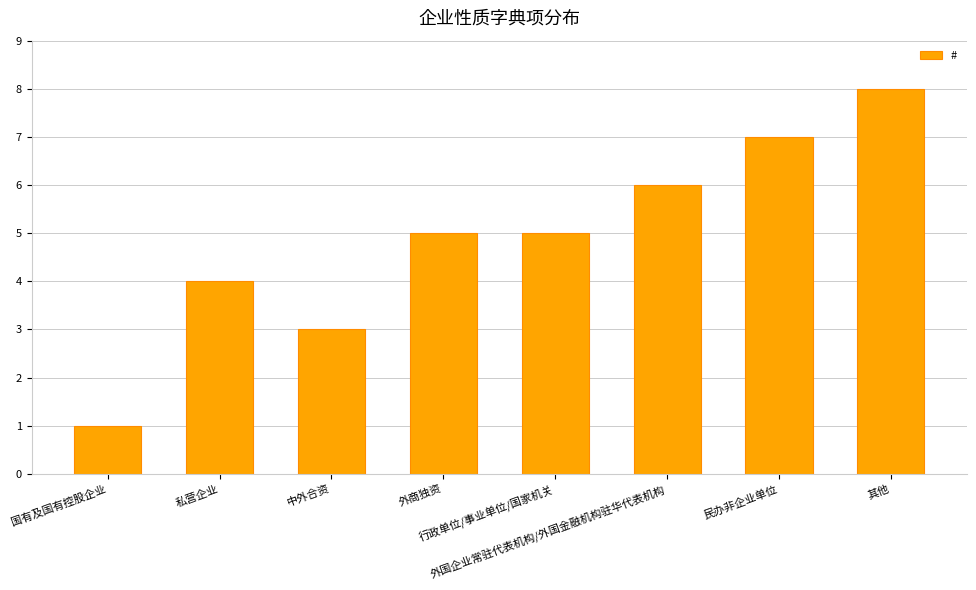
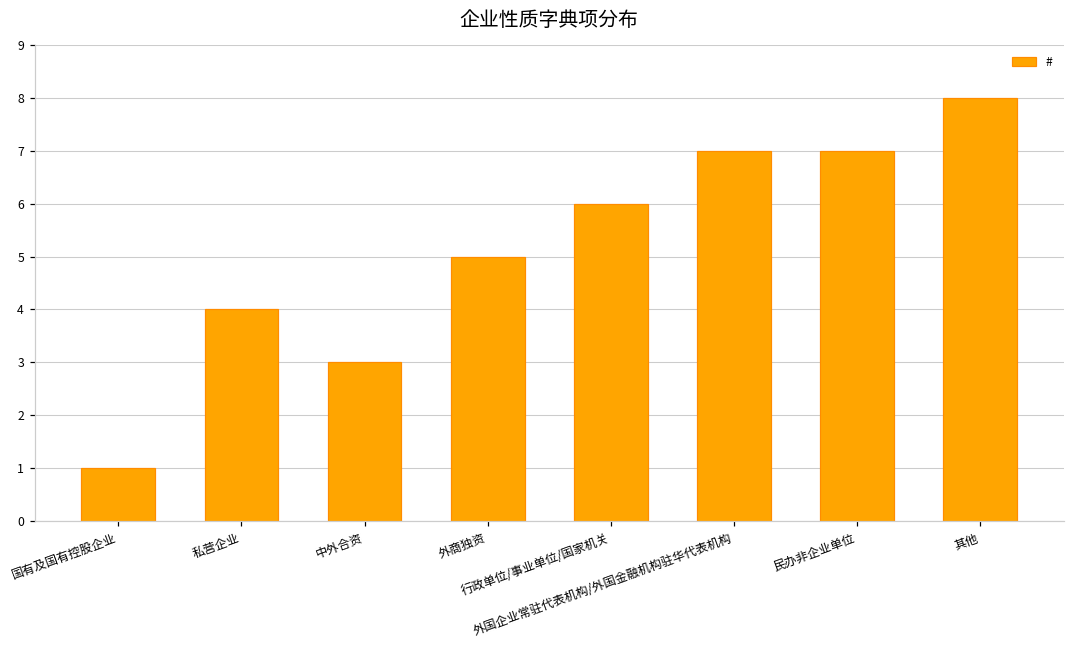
行政单位/事业单位/国家机关: 5 -> 6
外国企业常驻代表机构/外国金融机构驻华代表机构: 6 -> 7
